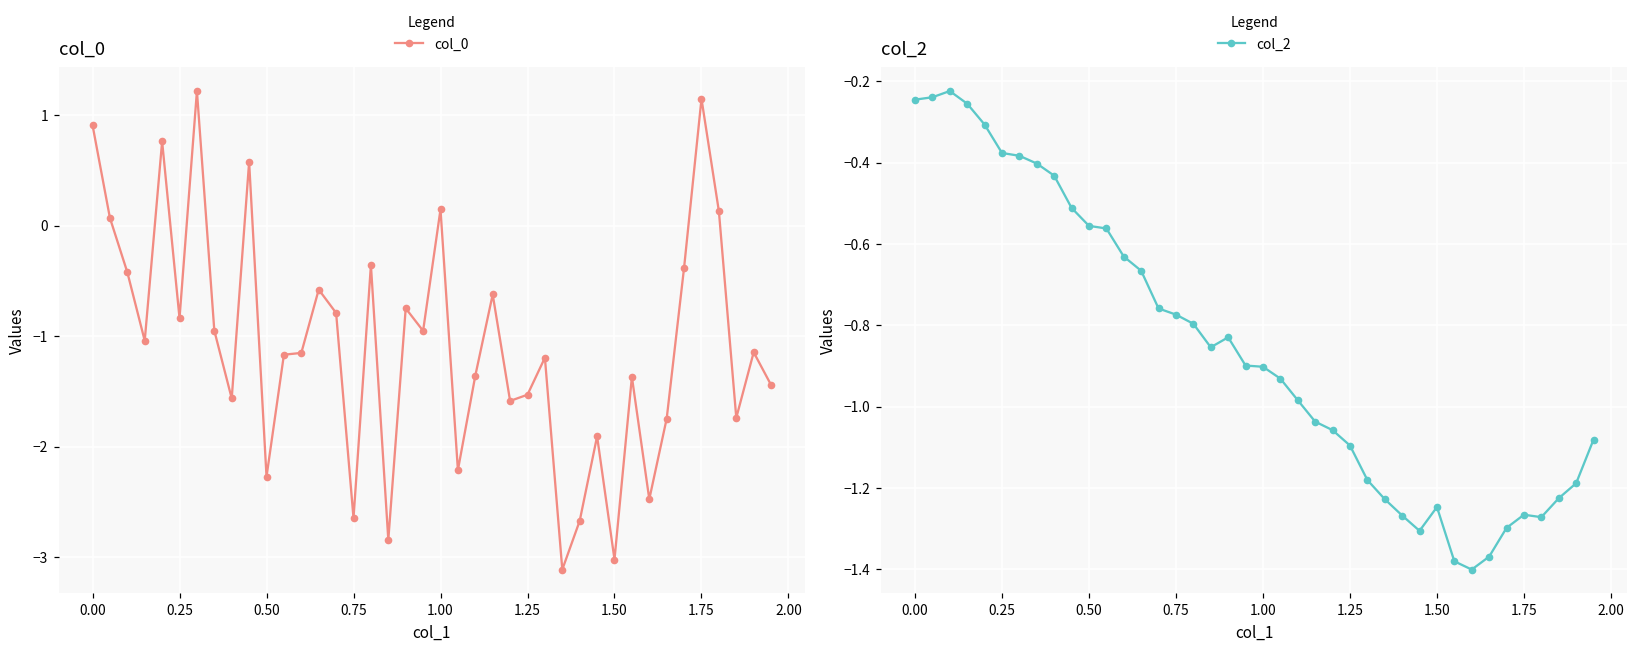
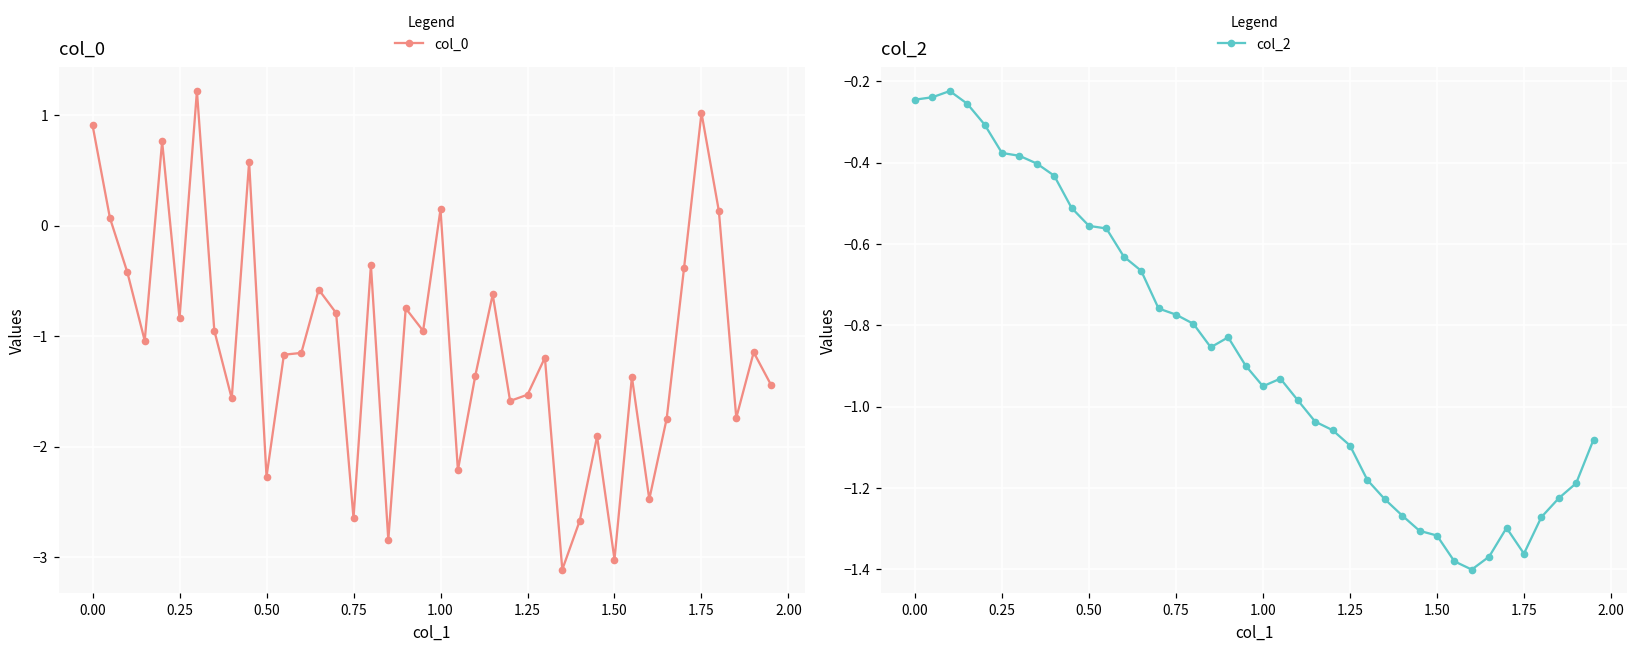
col_0, 1.75: 1.15 -> 1.02
col_2, 1.00: -0.90 -> -0.95
col_2, 1.50: -1.25 -> -1.32
col_2, 1.75: -1.27 -> -1.36
